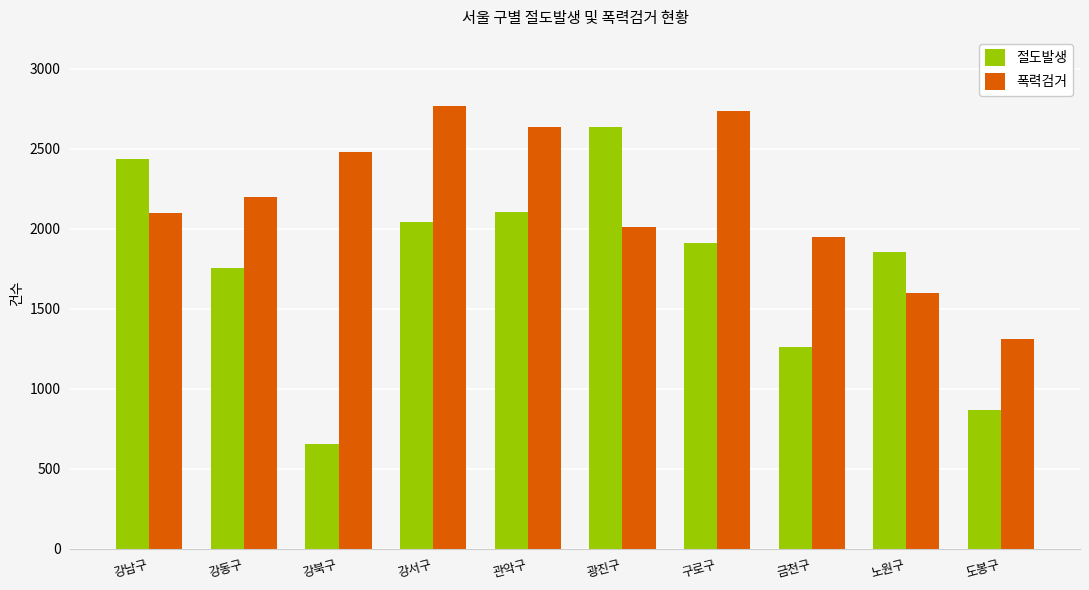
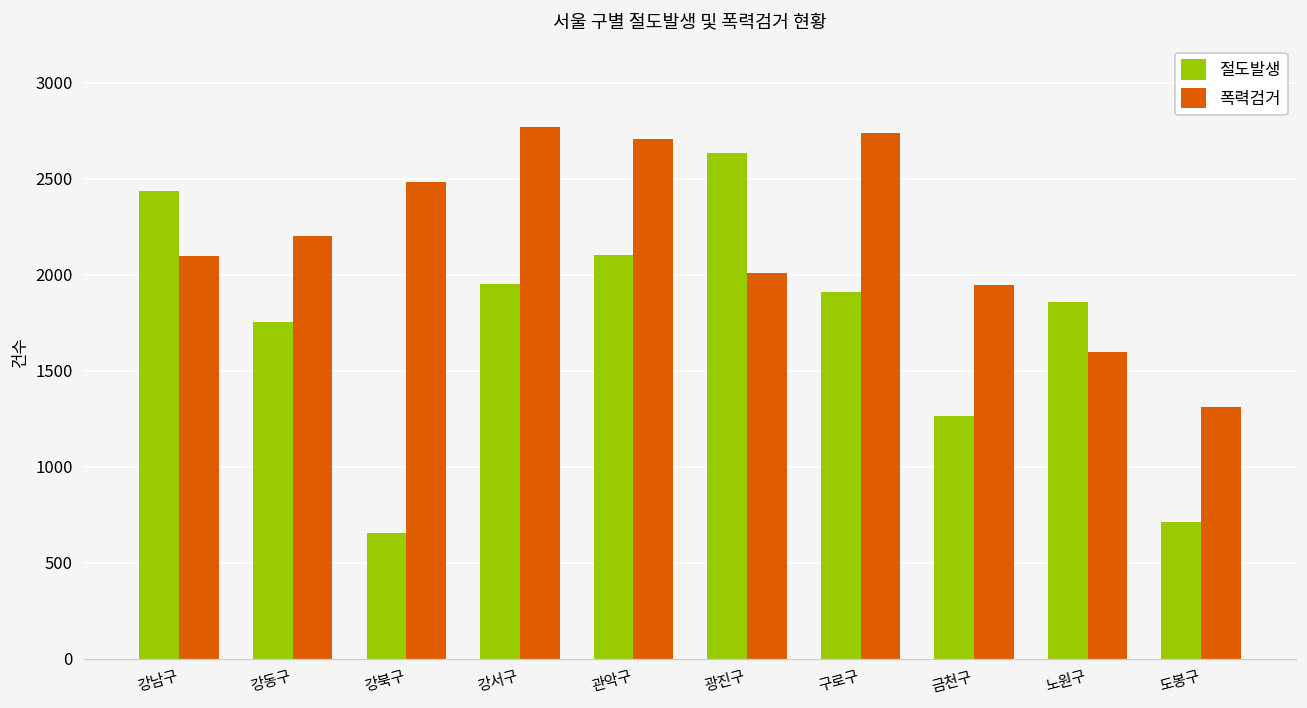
절도발생, 강서구: 2040 -> 1950
폭력검거, 관악구: 2630 -> 2710
절도발생, 도봉구: 870 -> 710
